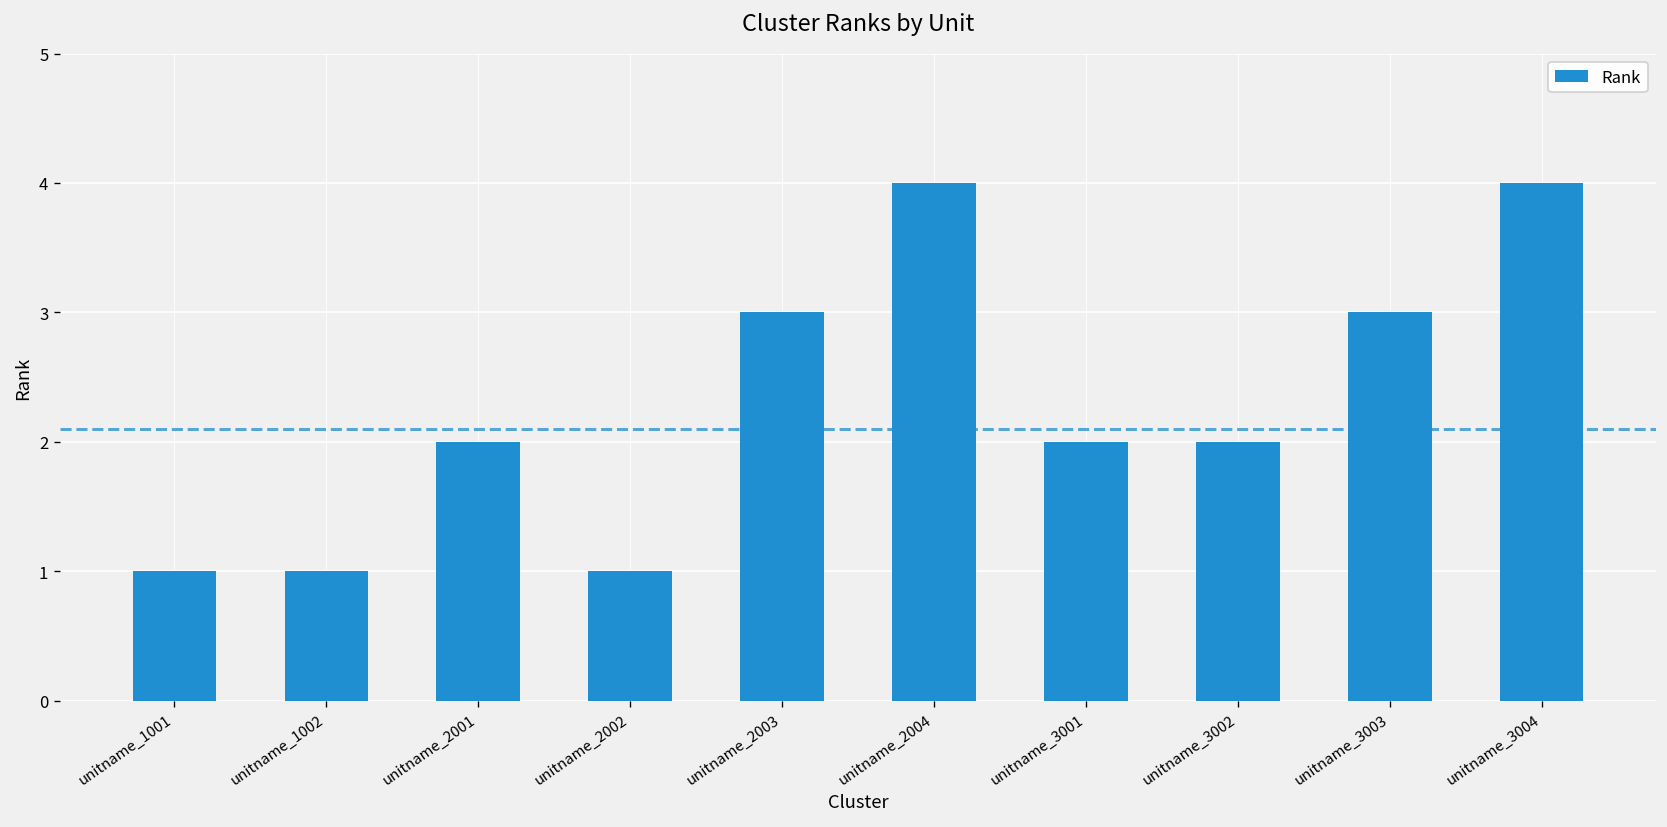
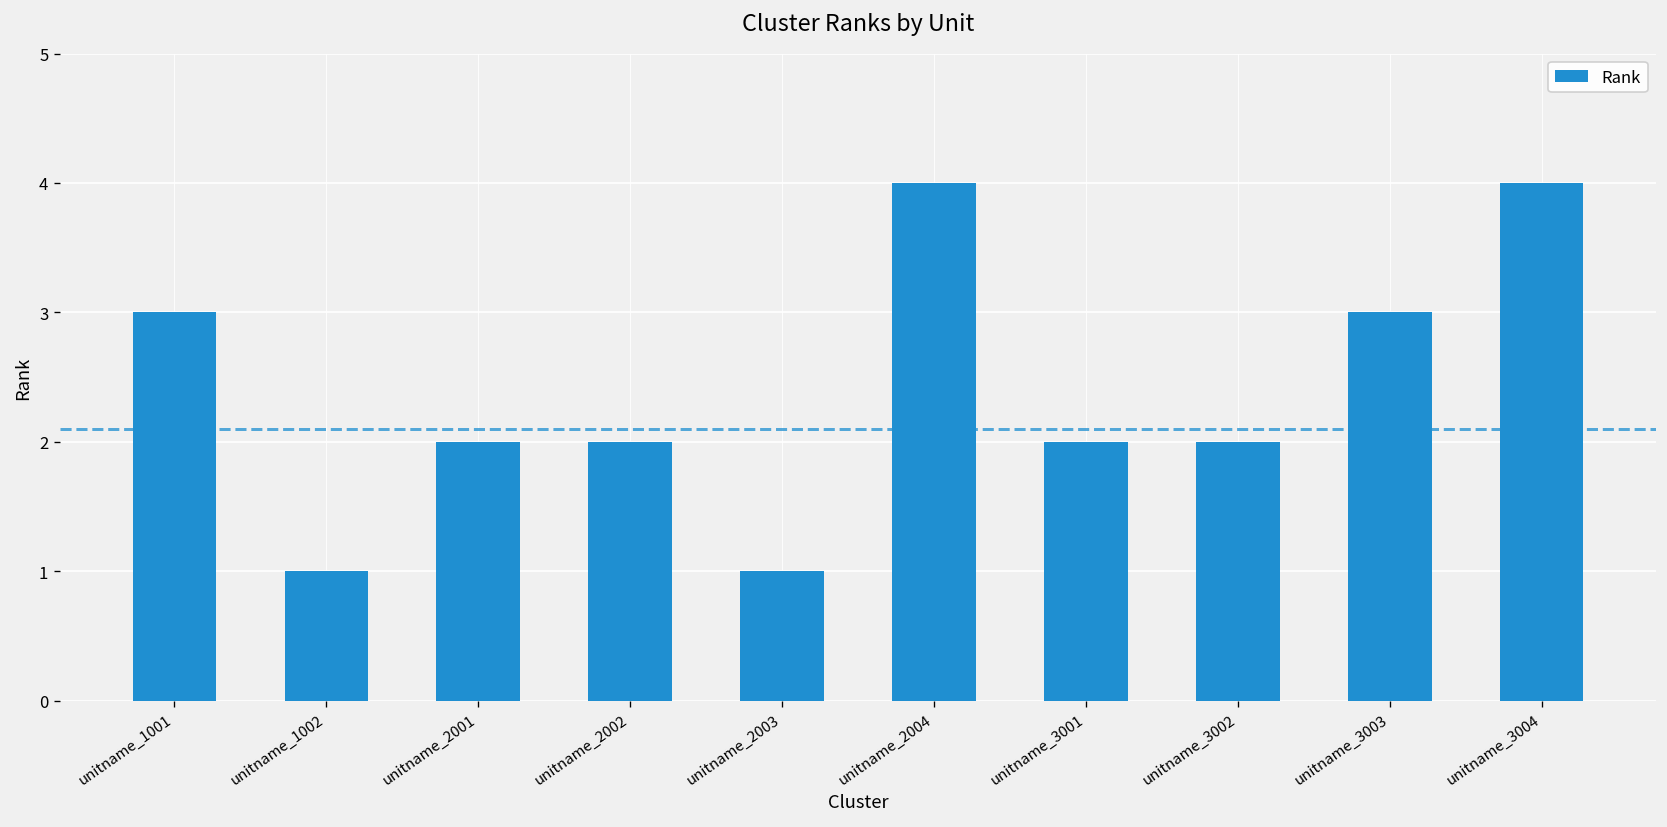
unitname_1001: 1 -> 3
unitname_2002: 1 -> 2
unitname_2003: 3 -> 1
